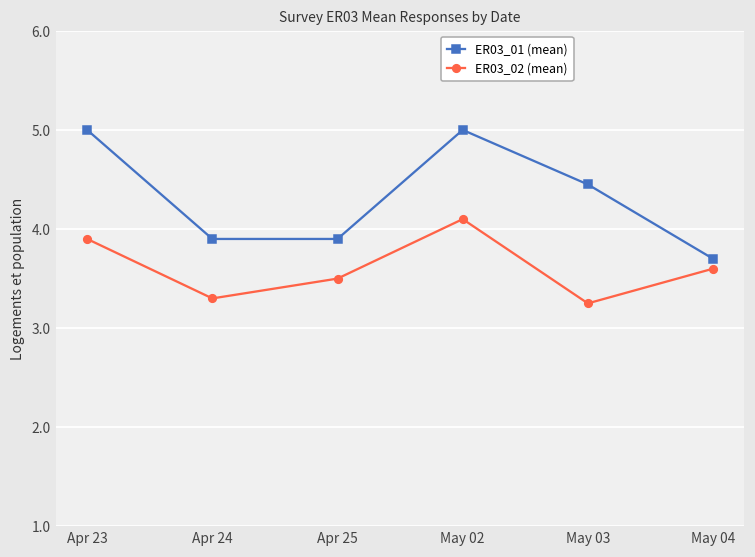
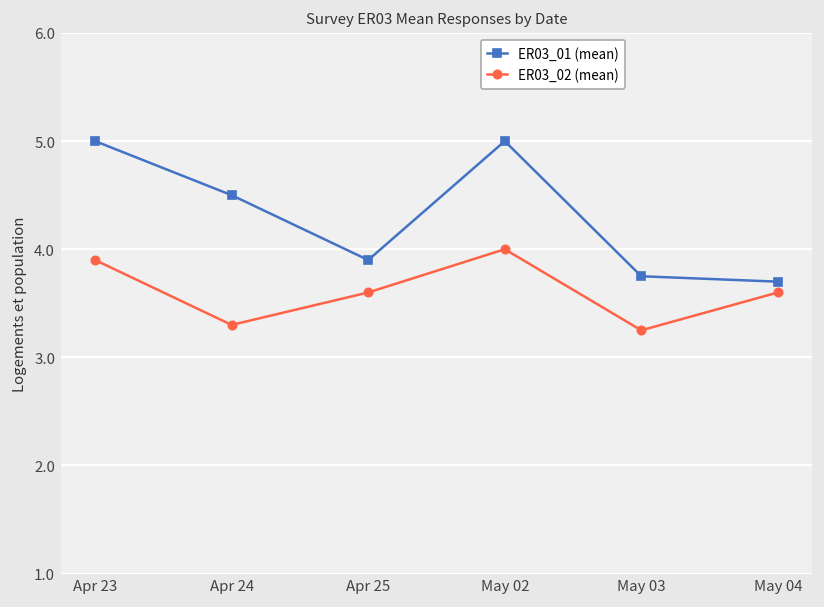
ER03_01 (mean), Apr 24: 3.9 -> 4.5
ER03_02 (mean), Apr 25: 3.5 -> 3.6
ER03_02 (mean), May 02: 4.1 -> 4.0
ER03_01 (mean), May 03: 4.5 -> 3.8
